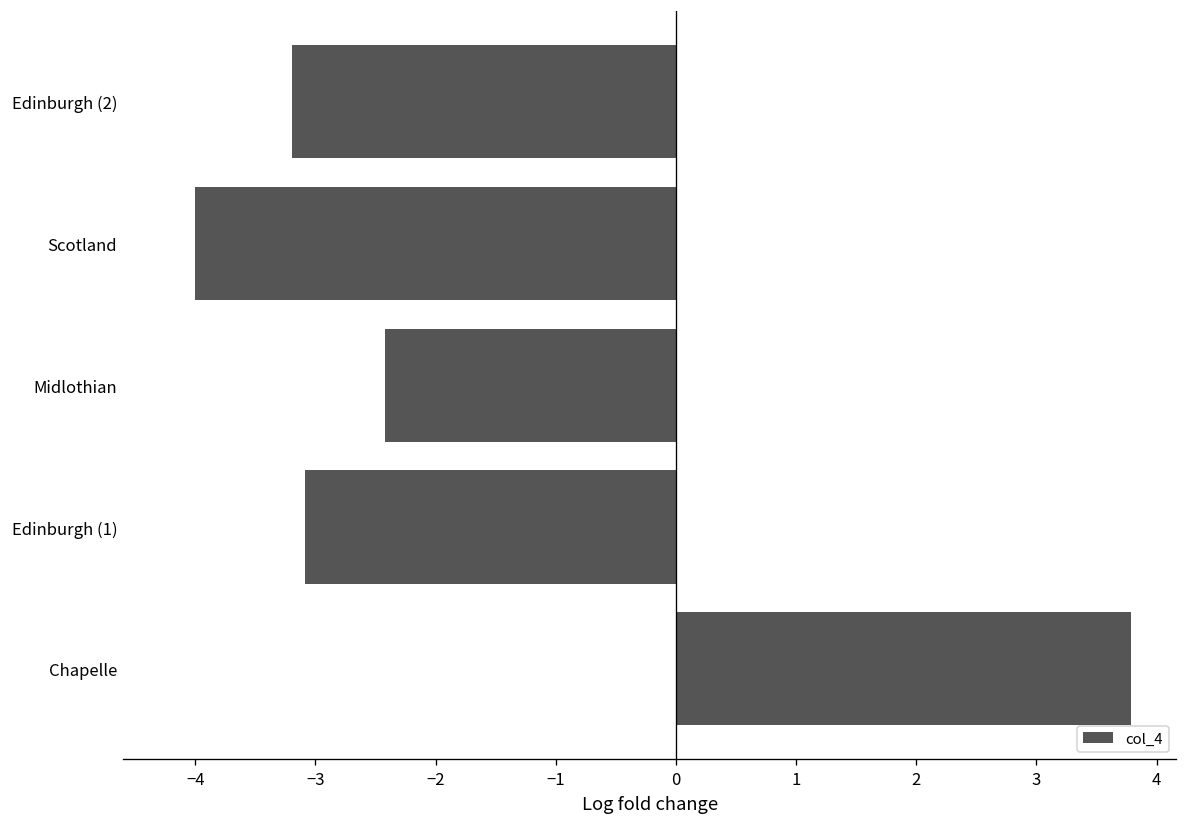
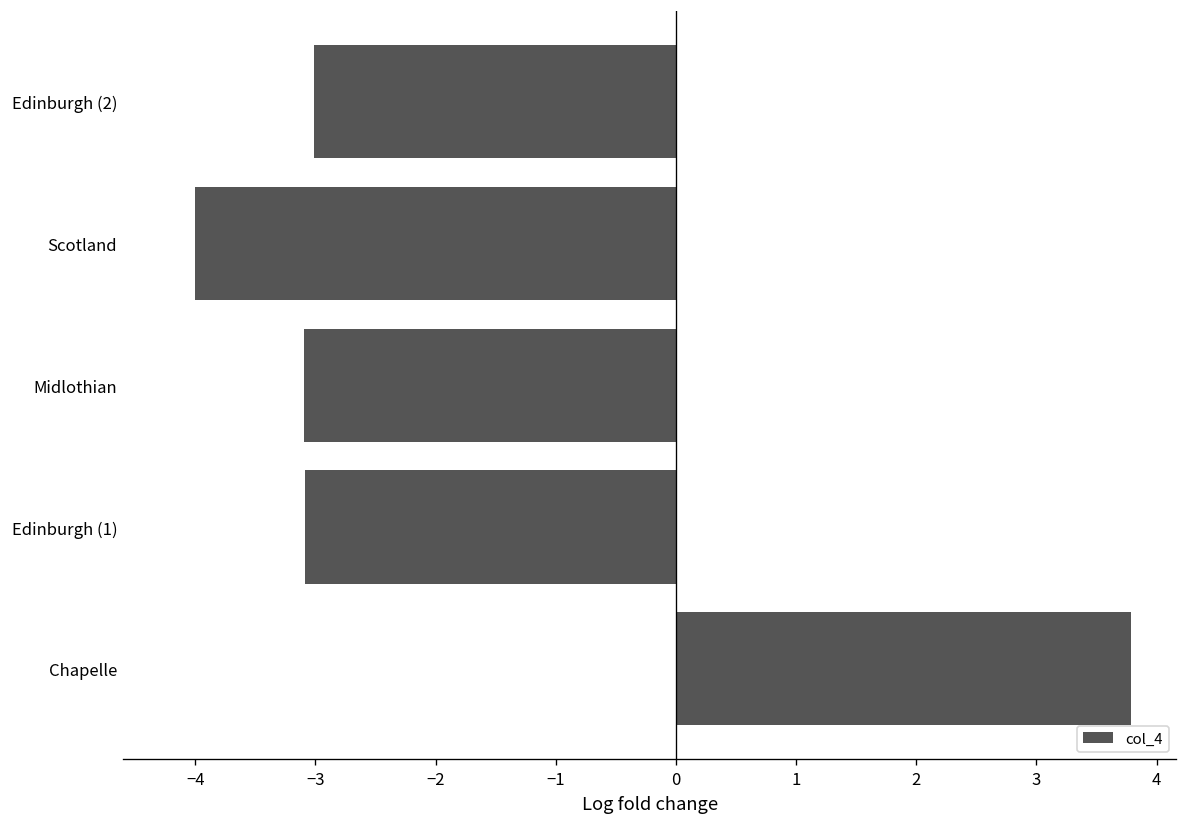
Edinburgh (2): -3.20 -> -3.01
Midlothian: -2.42 -> -3.09
